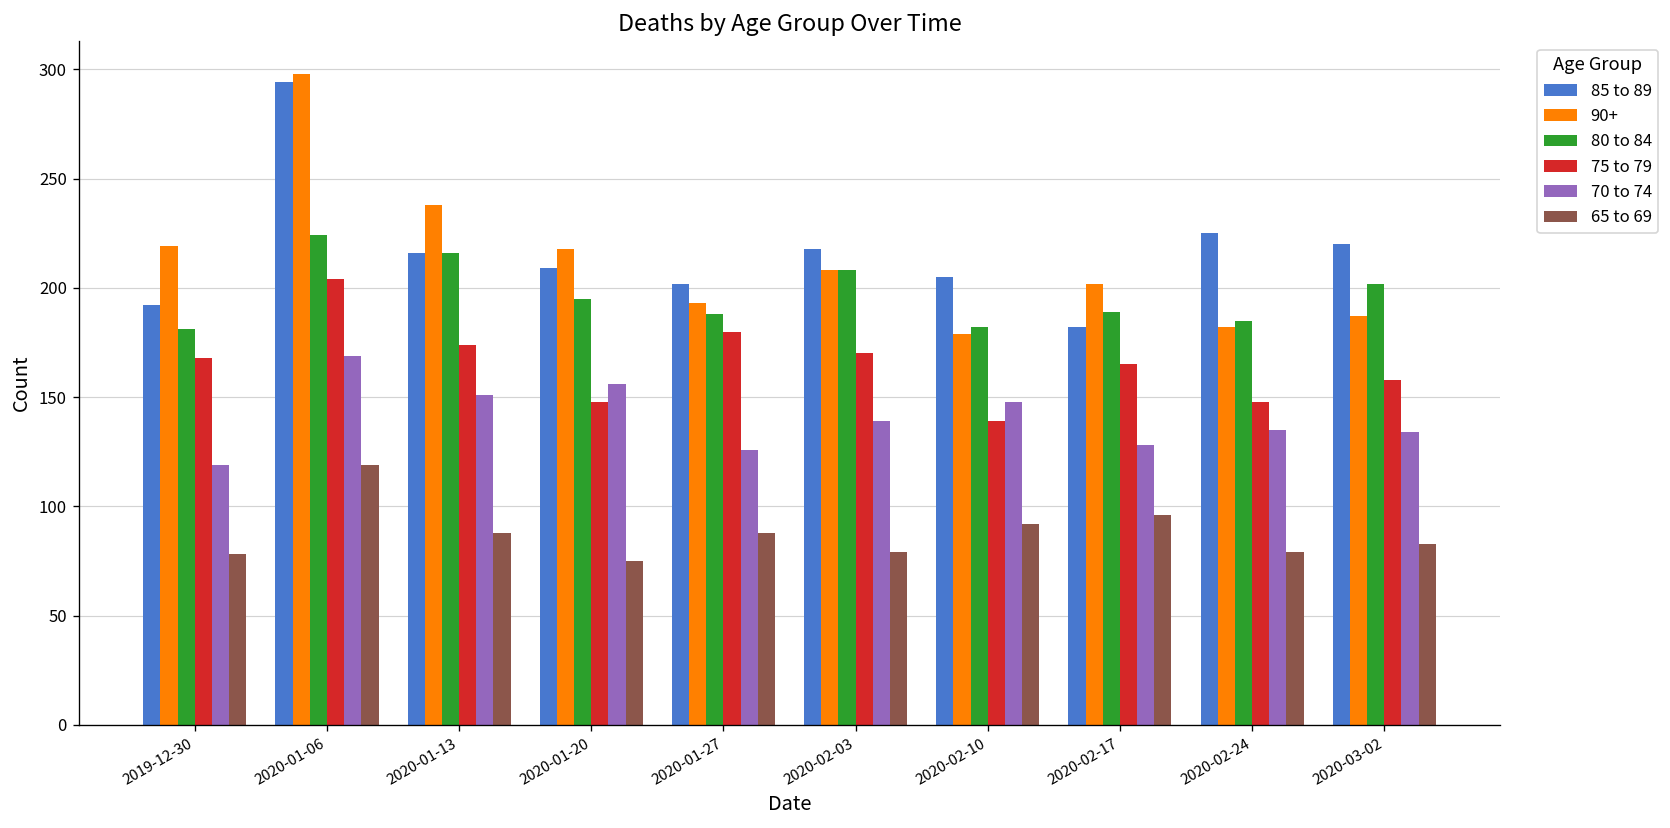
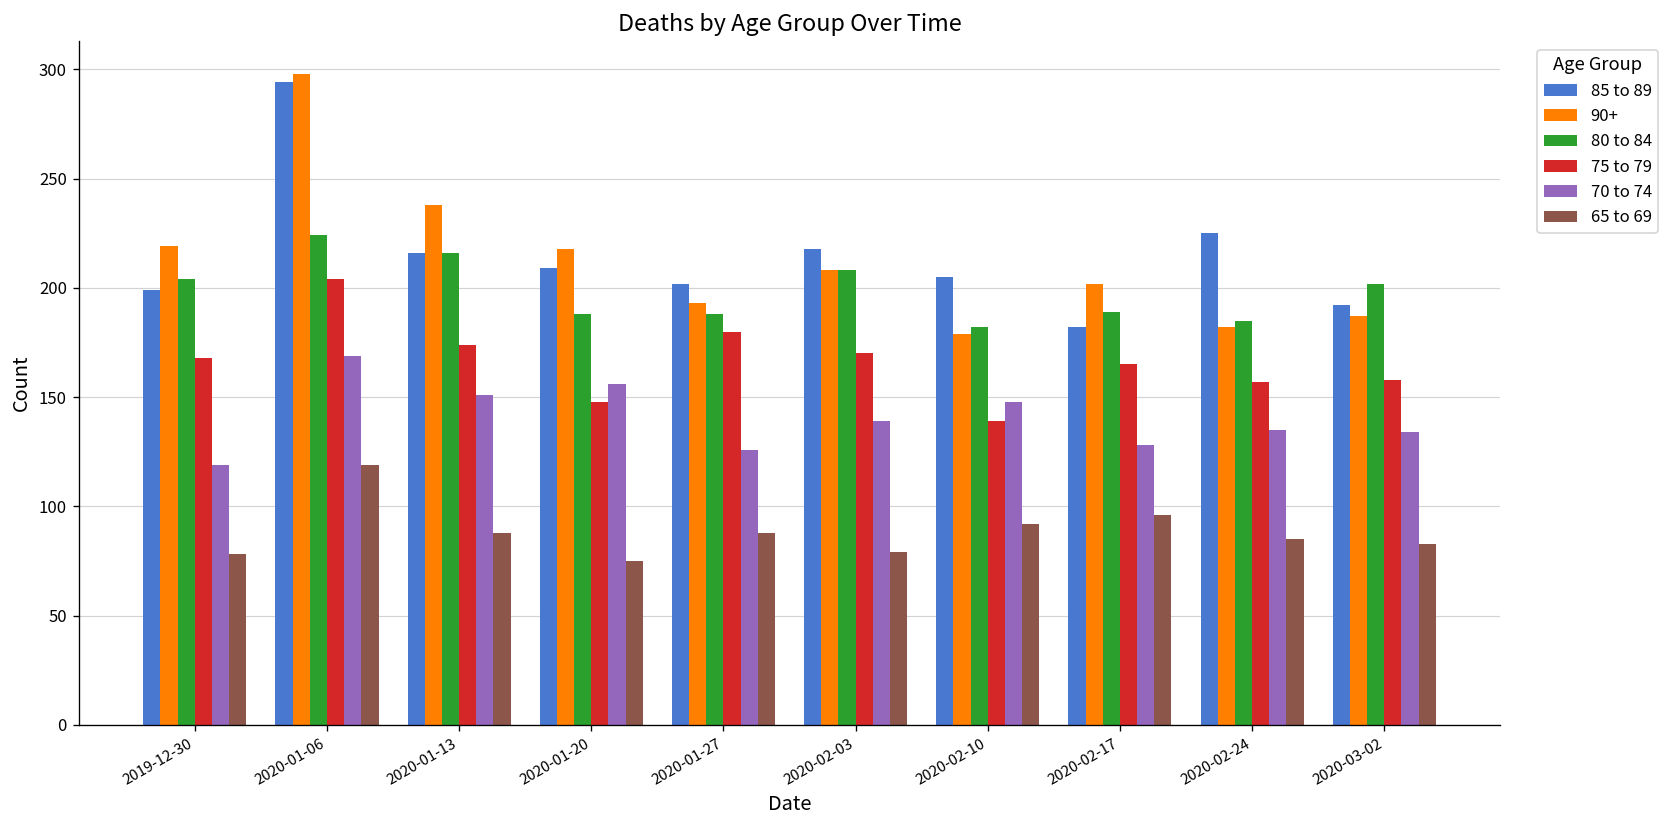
85 to 89, 2019-12-30: 192 -> 199
80 to 84, 2019-12-30: 181 -> 204
80 to 84, 2020-01-20: 195 -> 188
75 to 79, 2020-02-24: 148 -> 157
65 to 69, 2020-02-24: 79 -> 85
85 to 89, 2020-03-02: 220 -> 192
